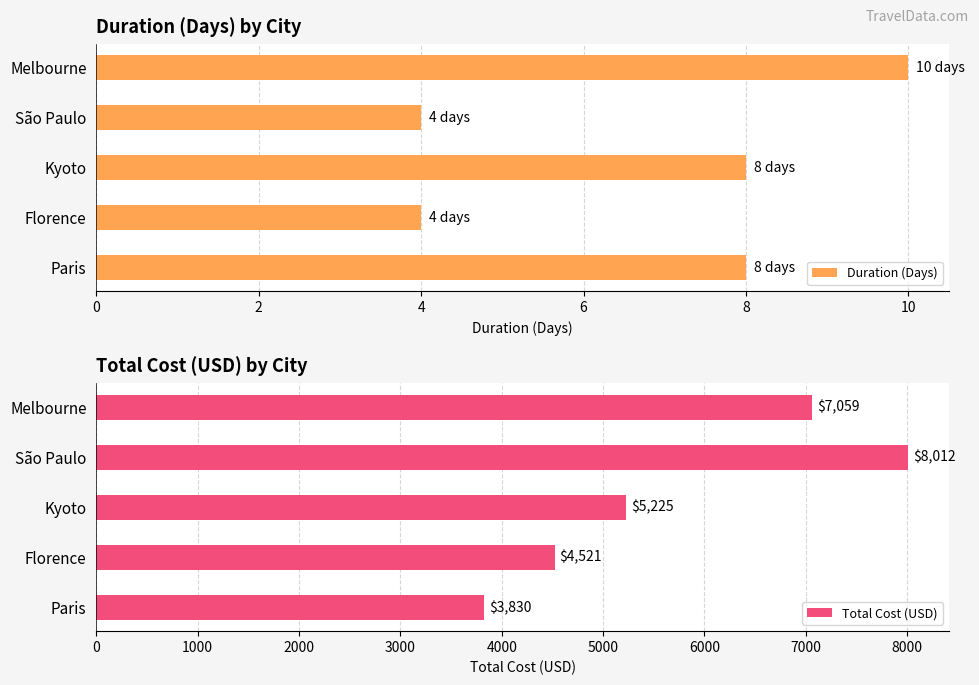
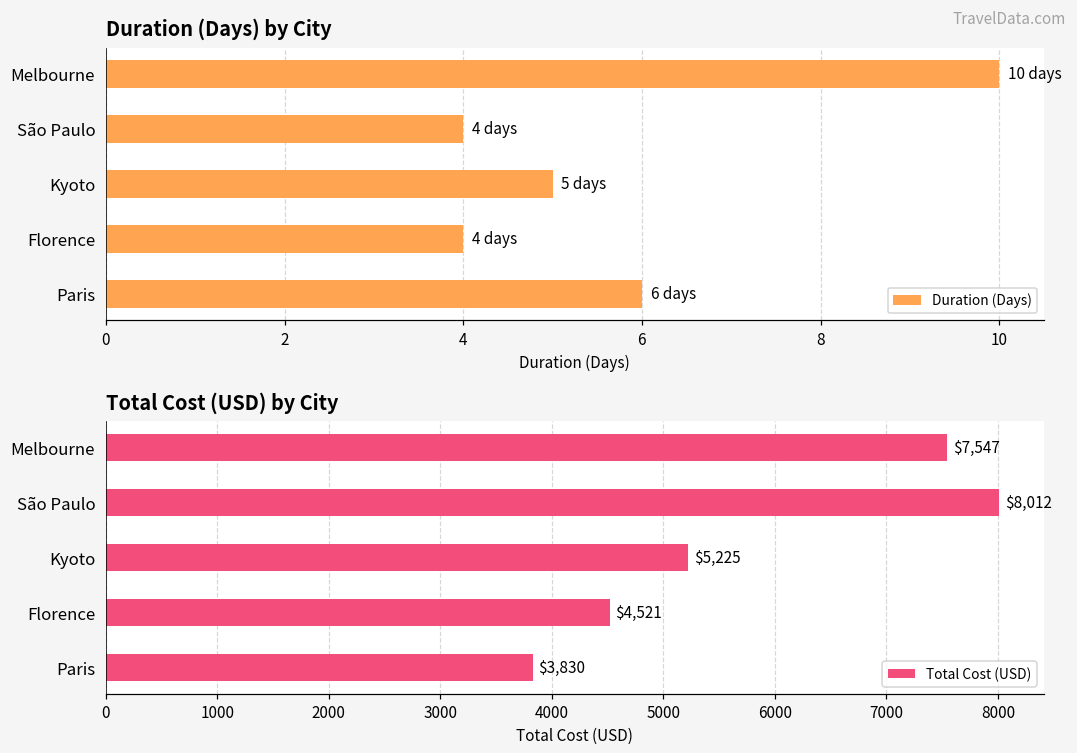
Duration (Days) by City, Kyoto: 8 -> 5
Duration (Days) by City, Paris: 8 -> 6
Total Cost (USD) by City, Melbourne: $7,059 -> $7,547
